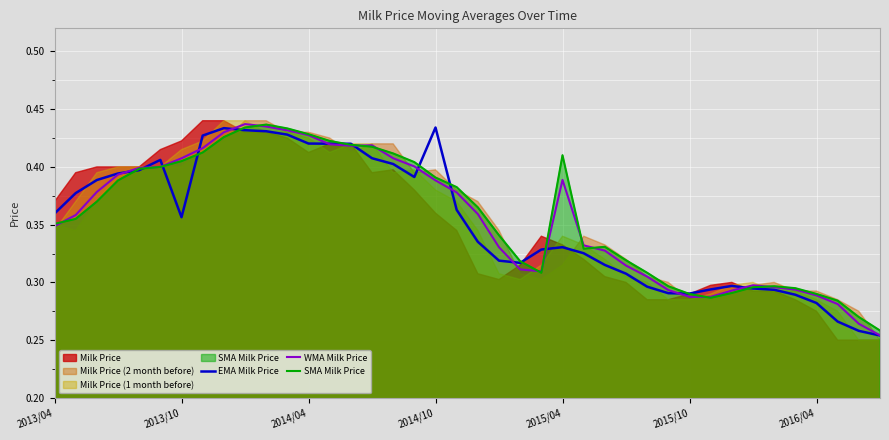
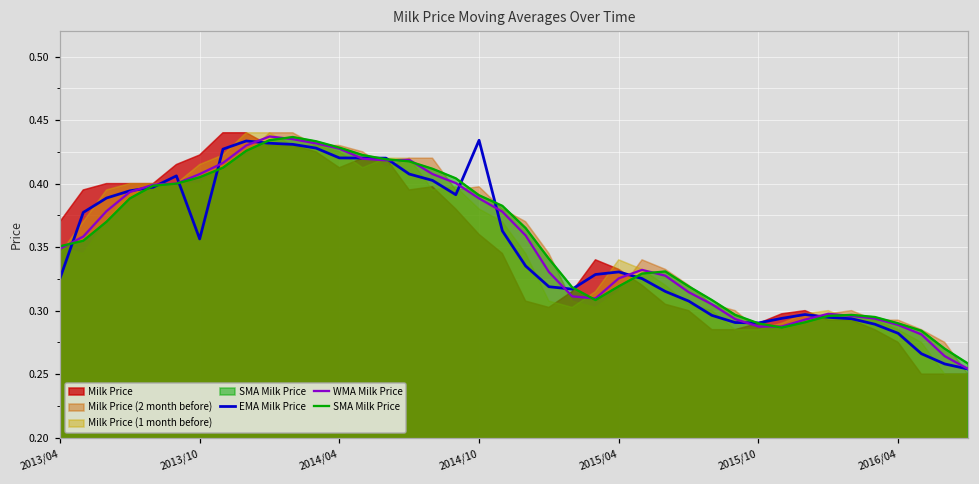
EMA Milk Price, 2013/04: 0.360 -> 0.325
WMA Milk Price, 2015/04: 0.389 -> 0.325
SMA Milk Price, 2015/04: 0.410 -> 0.319
